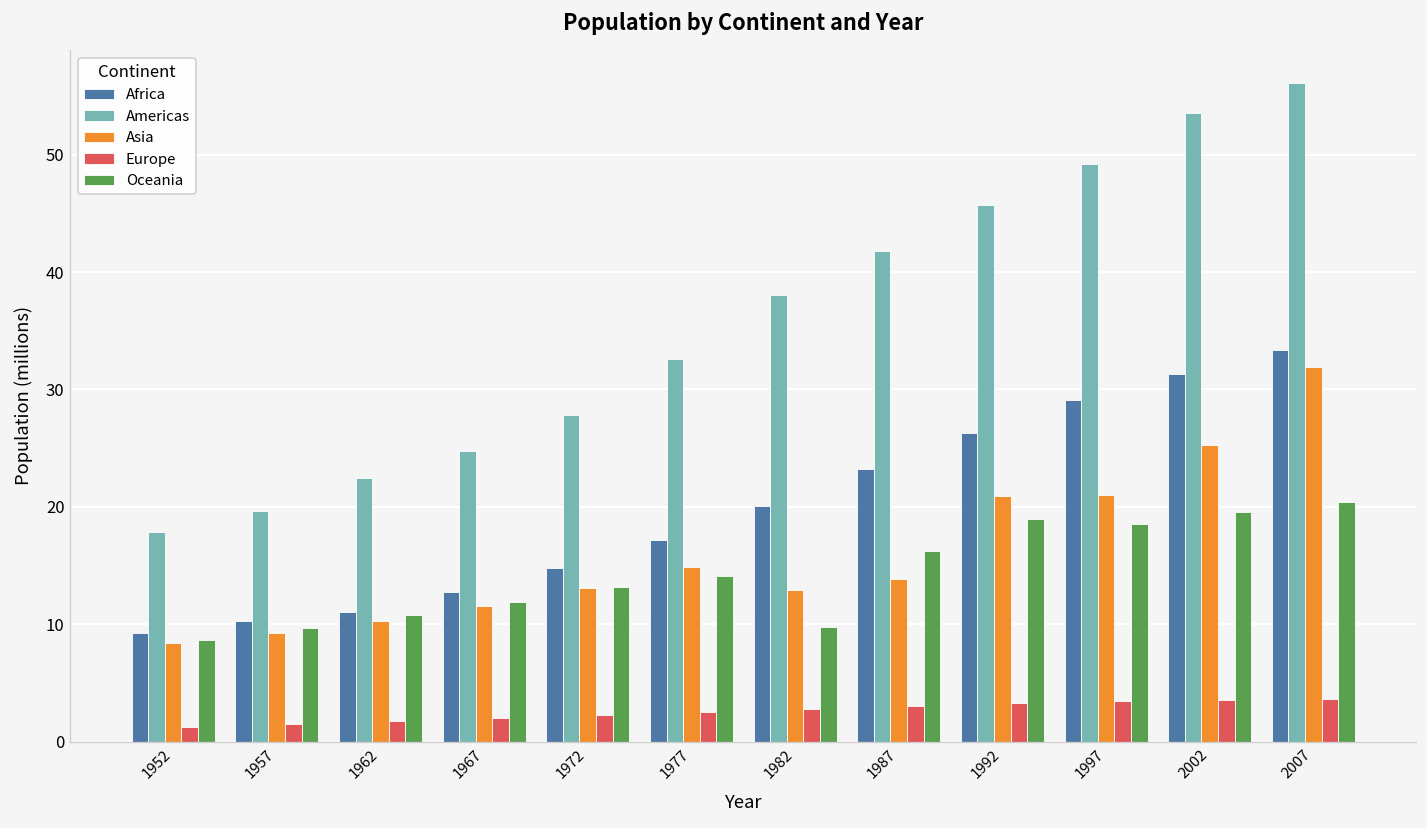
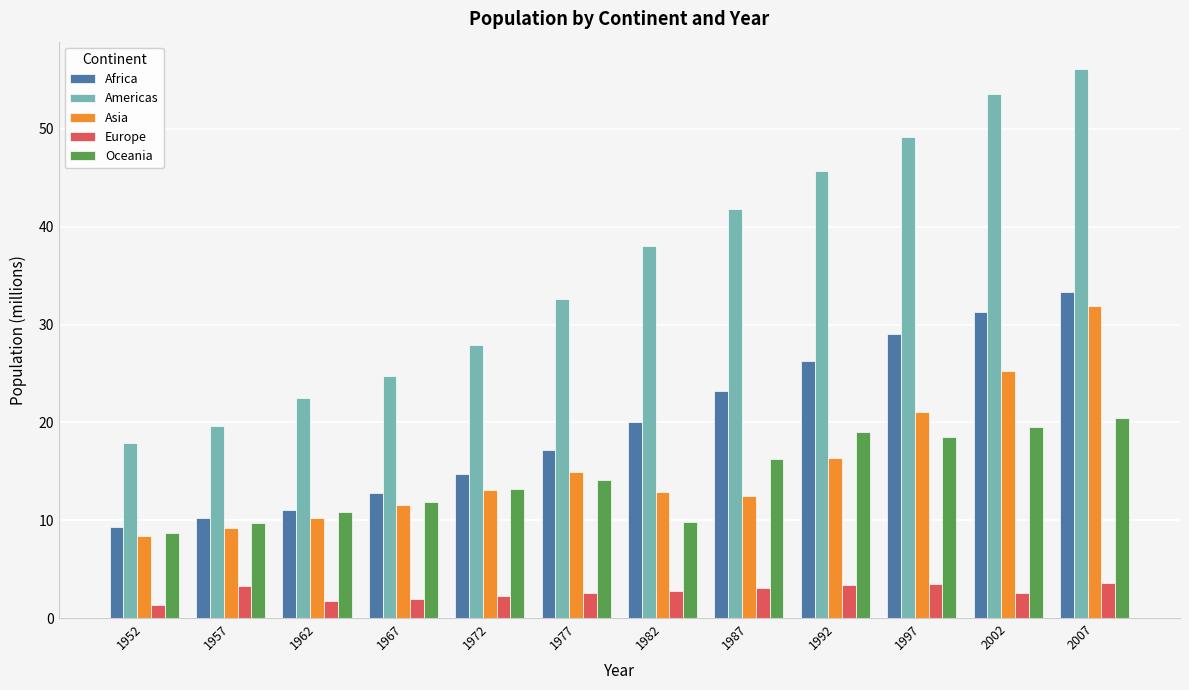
Europe, 1957: 1 -> 3
Asia, 1987: 14 -> 13
Asia, 1992: 21 -> 16
Europe, 2002: 4 -> 3
